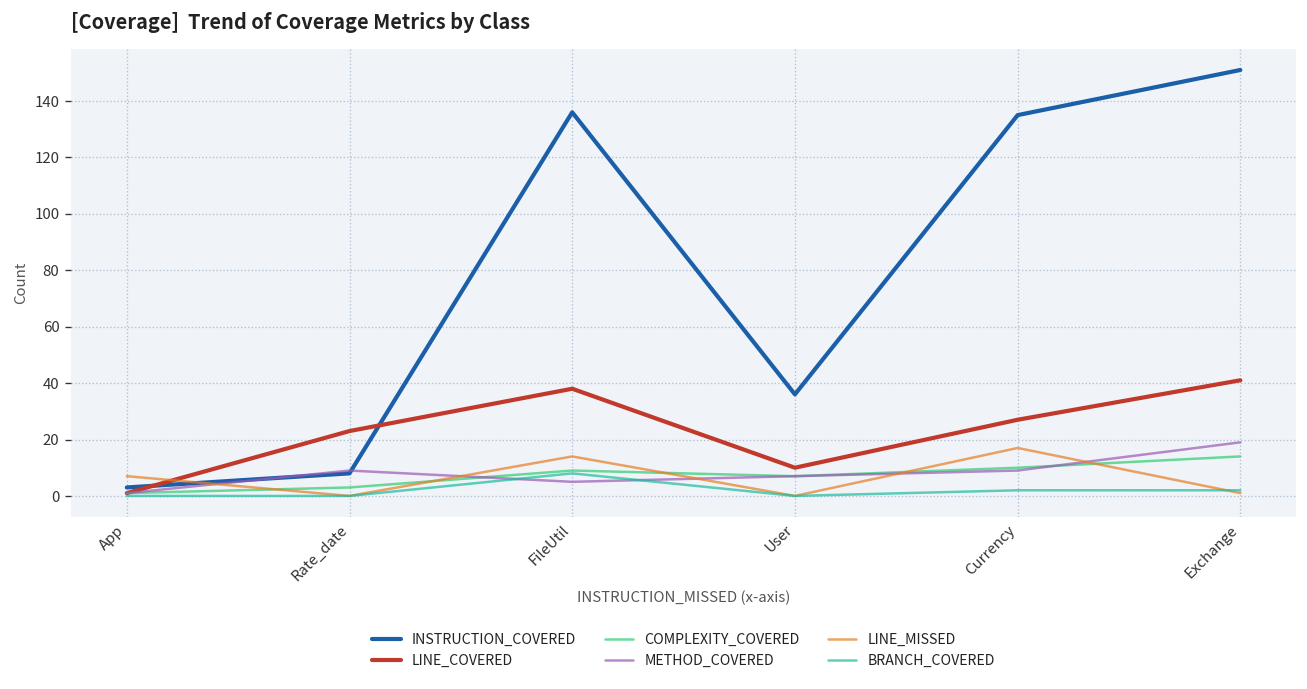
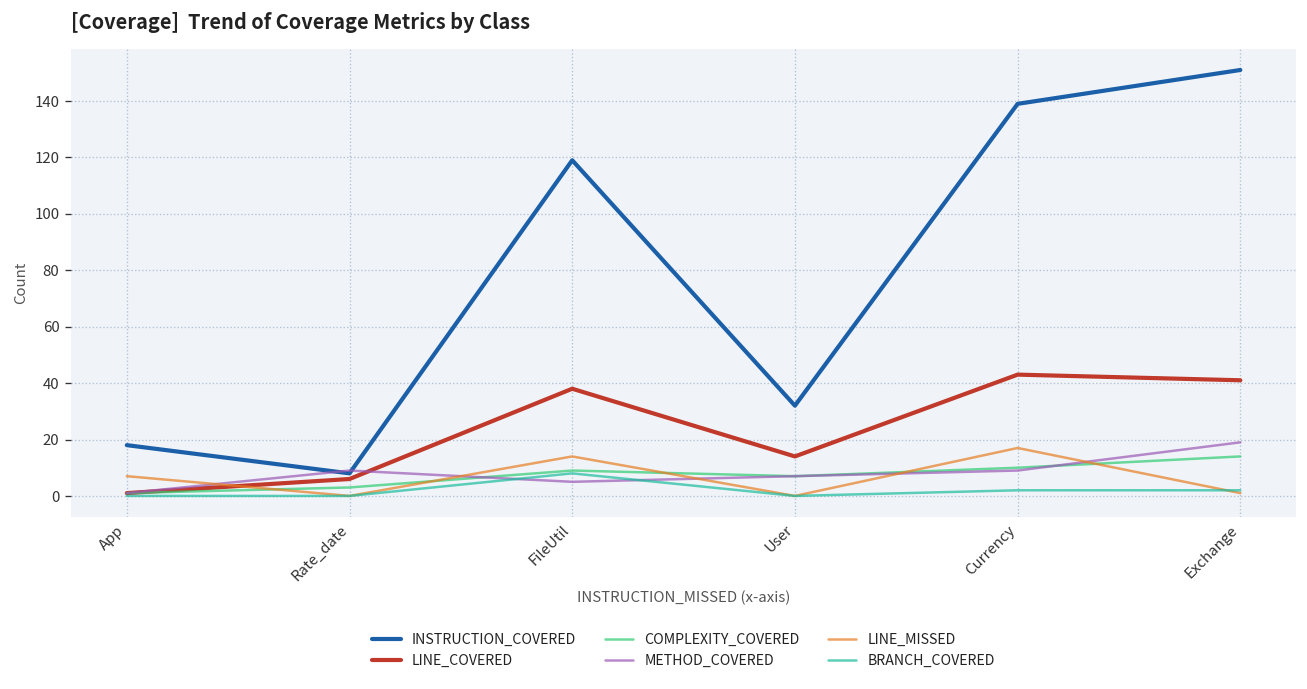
INSTRUCTION_COVERED, App: 3 -> 18
LINE_COVERED, Rate_date: 23 -> 6
INSTRUCTION_COVERED, FileUtil: 136 -> 119
INSTRUCTION_COVERED, User: 36 -> 32
LINE_COVERED, User: 10 -> 14
INSTRUCTION_COVERED, Currency: 135 -> 139
LINE_COVERED, Currency: 27 -> 43
